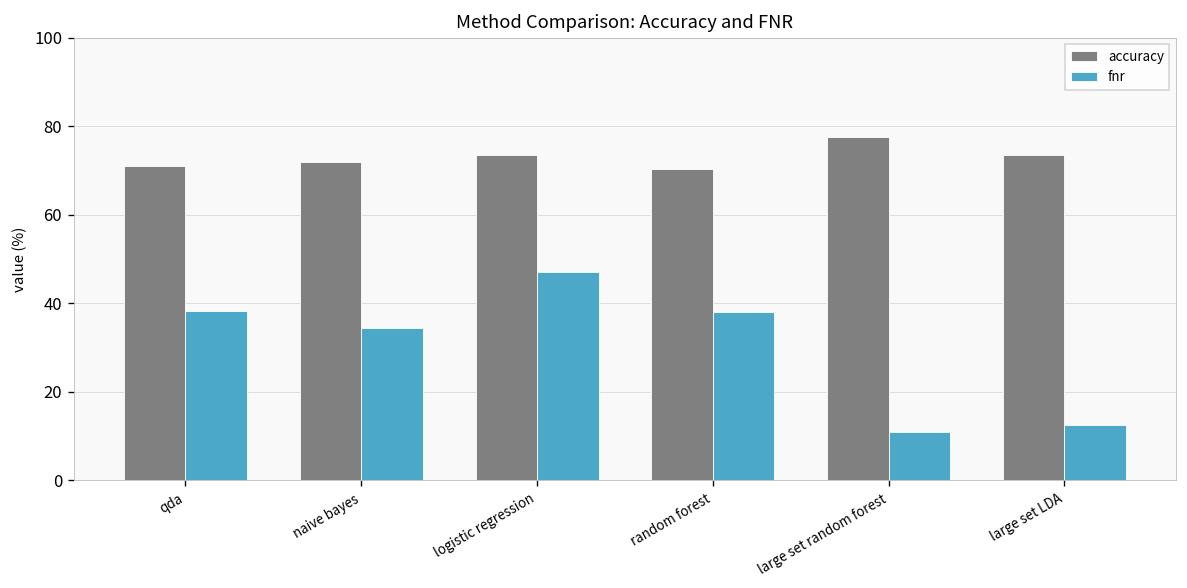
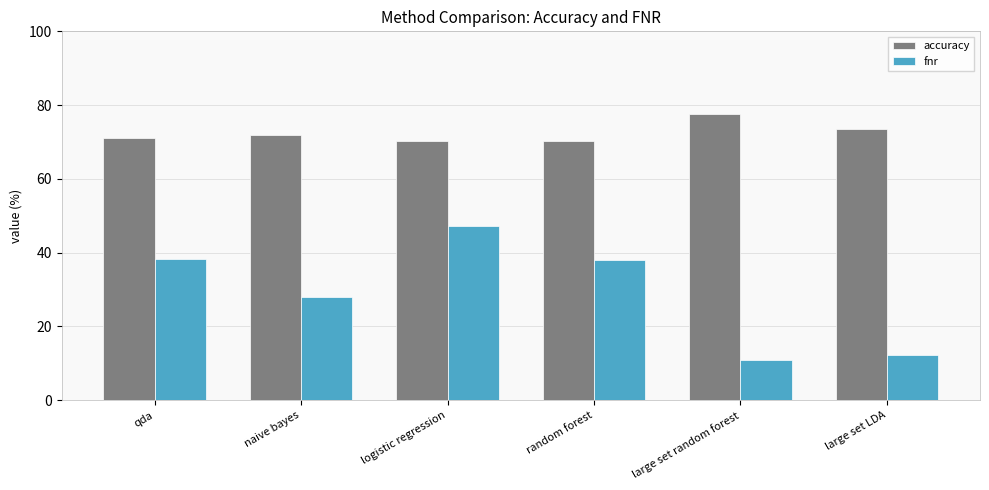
fnr, naive bayes: 34 -> 28
accuracy, logistic regression: 73 -> 70
